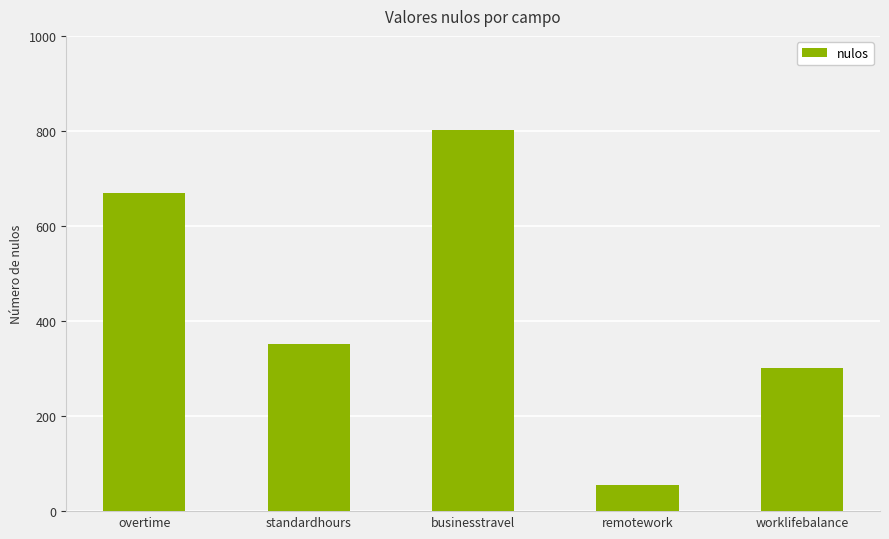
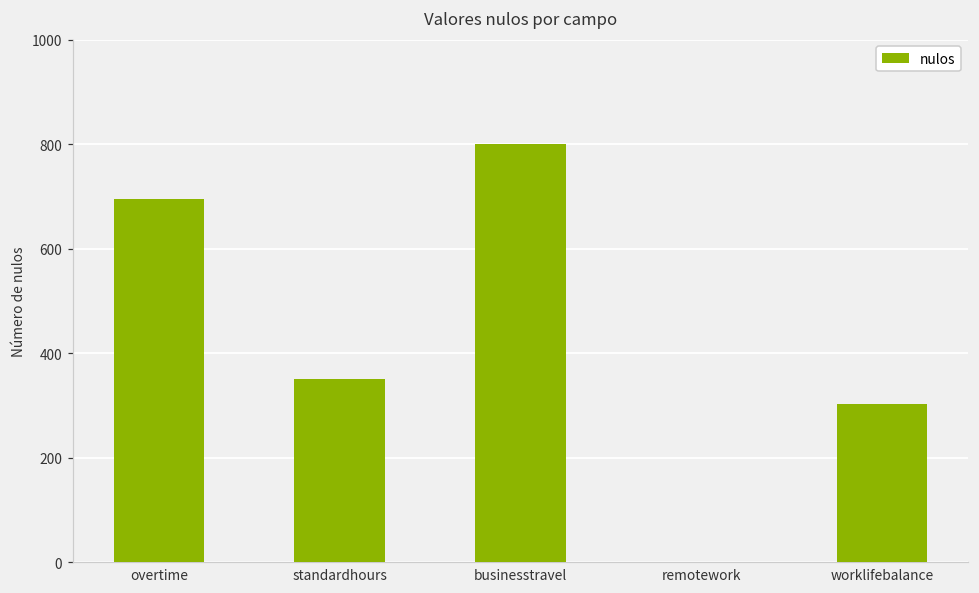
overtime: 670 -> 700
remotework: 60 -> 0
